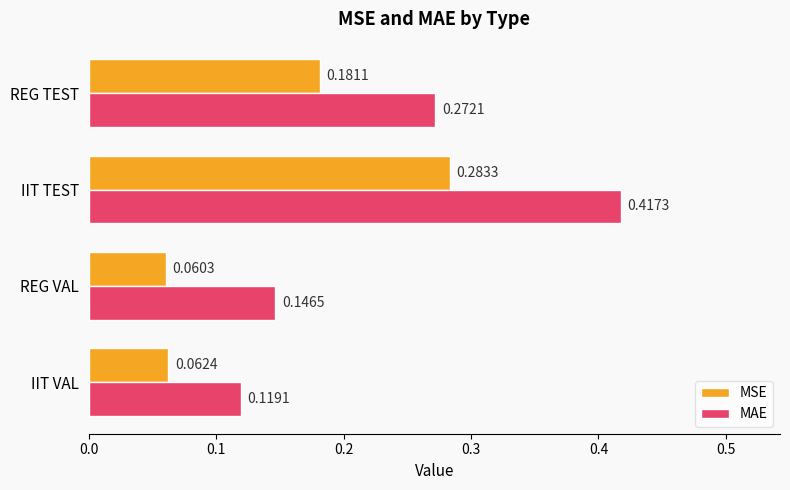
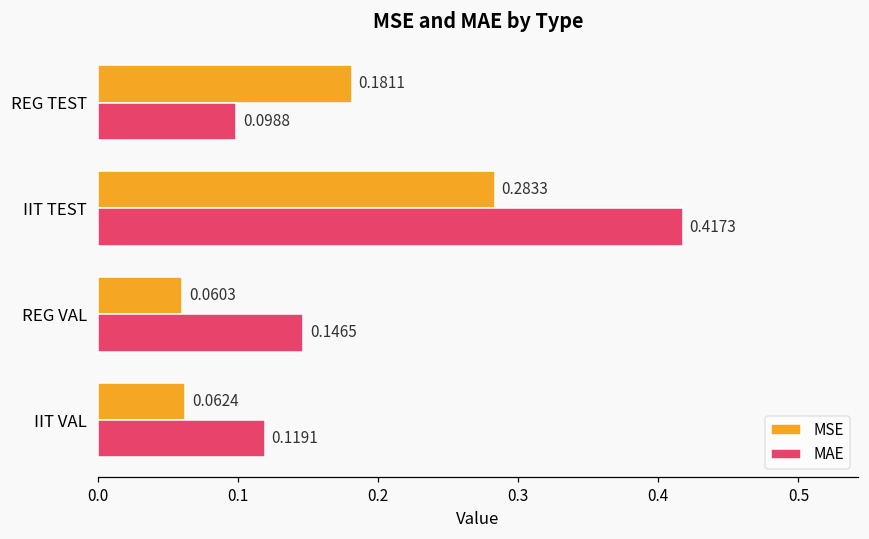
MAE, REG TEST: 0.2721 -> 0.0988
